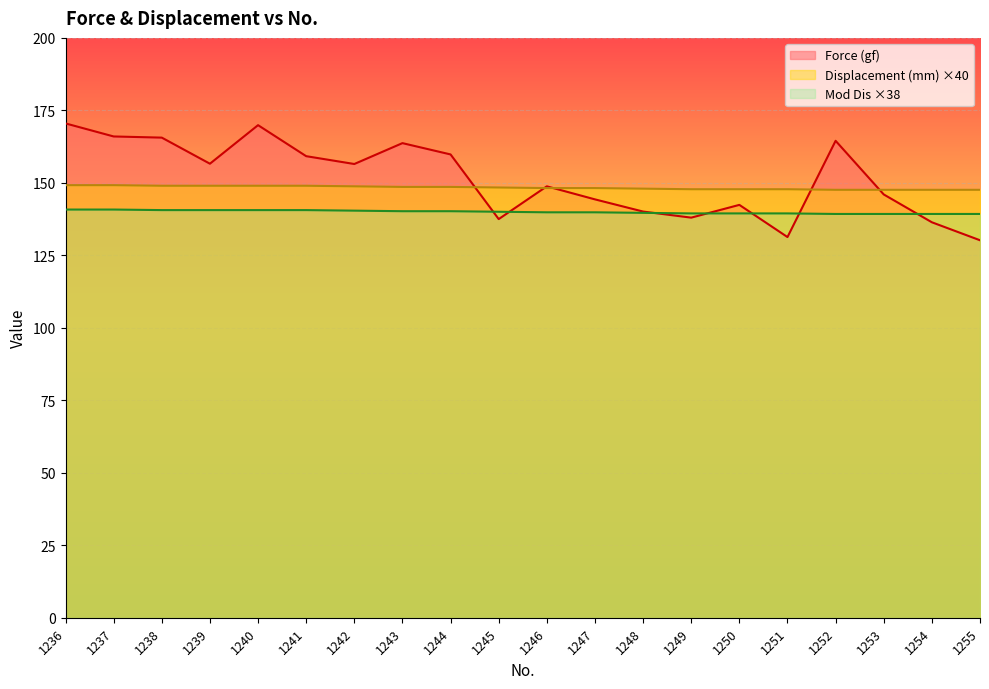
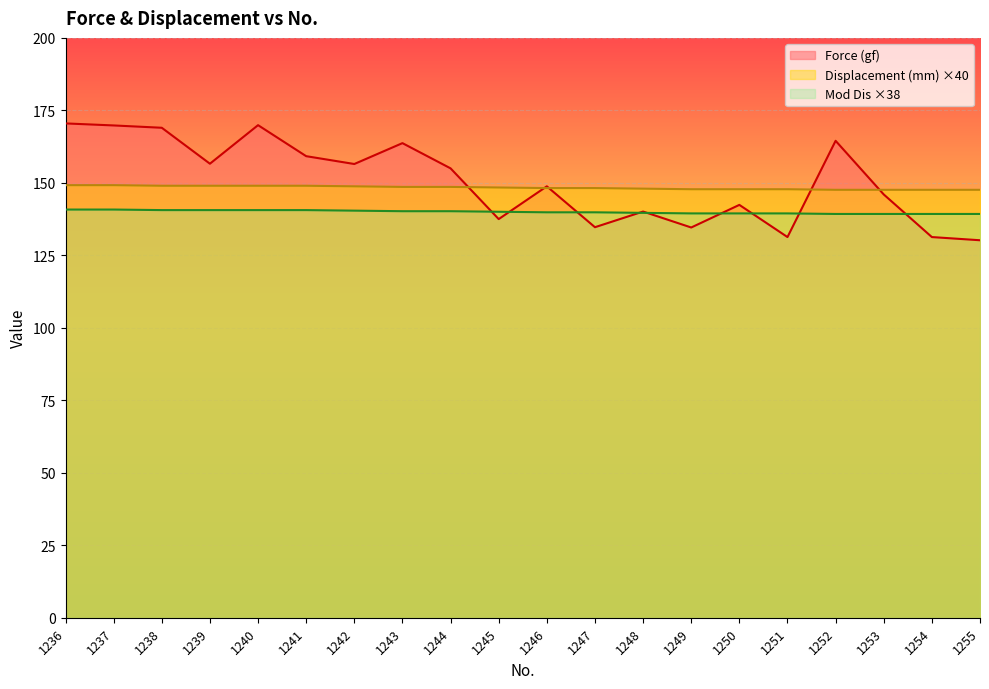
Force (gf), 1237: 166 -> 170
Force (gf), 1238: 166 -> 169
Force (gf), 1244: 160 -> 155
Force (gf), 1247: 144 -> 135
Force (gf), 1249: 138 -> 135
Force (gf), 1254: 136 -> 131
